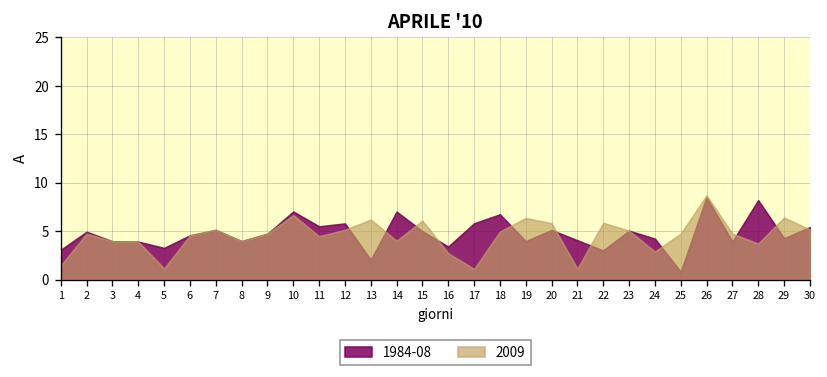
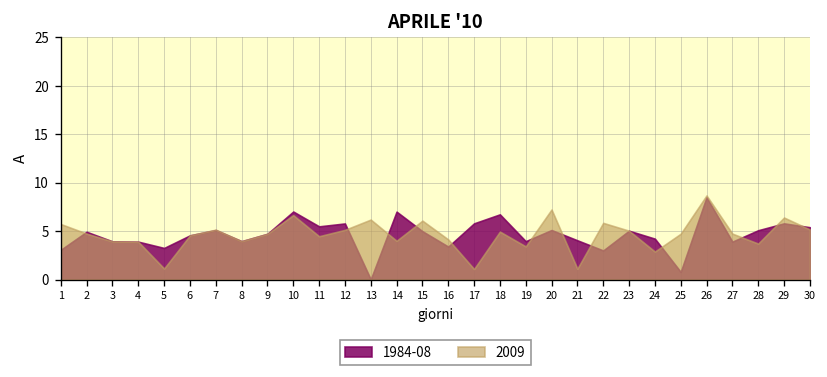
2009, 1: 1 -> 6
1984-08, 13: 2 -> 0
2009, 16: 3 -> 4
2009, 19: 6 -> 3
2009, 20: 6 -> 7
1984-08, 28: 8 -> 5
1984-08, 29: 4 -> 6
